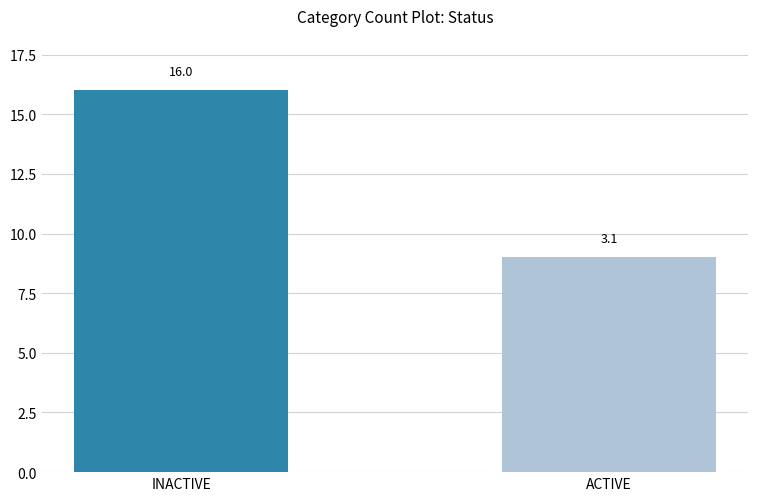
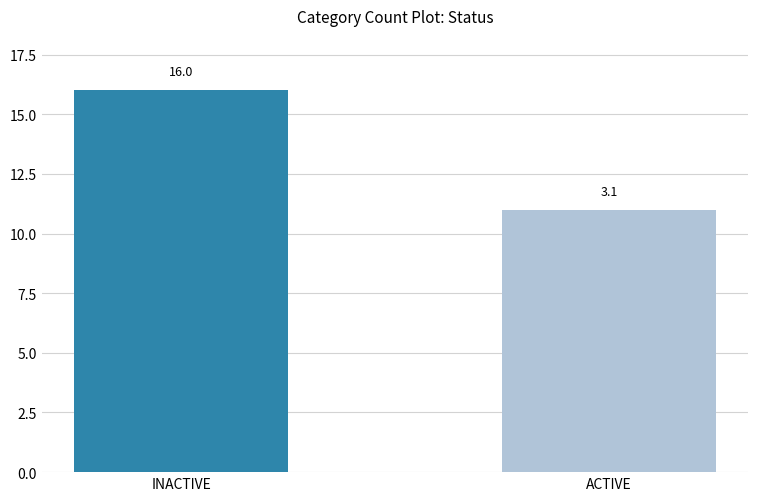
ACTIVE: 9 -> 11
